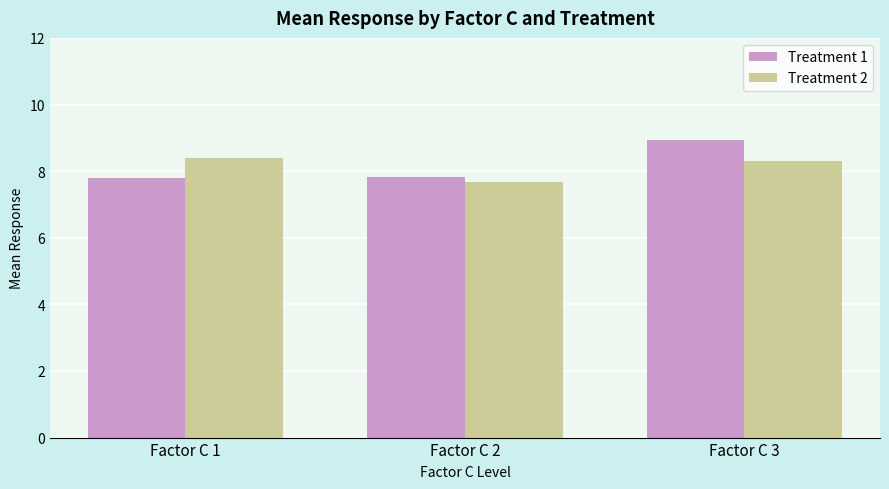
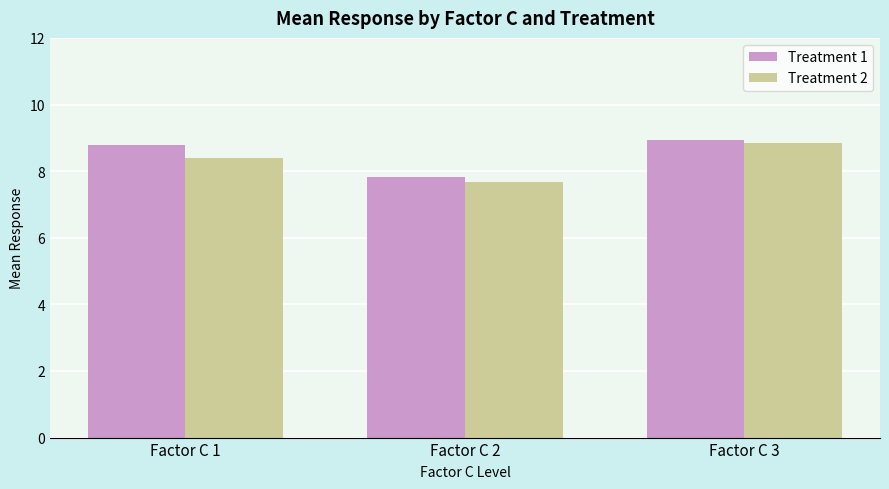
Treatment 1, Factor C 1: 7.8 -> 8.8
Treatment 2, Factor C 3: 8.3 -> 8.8
